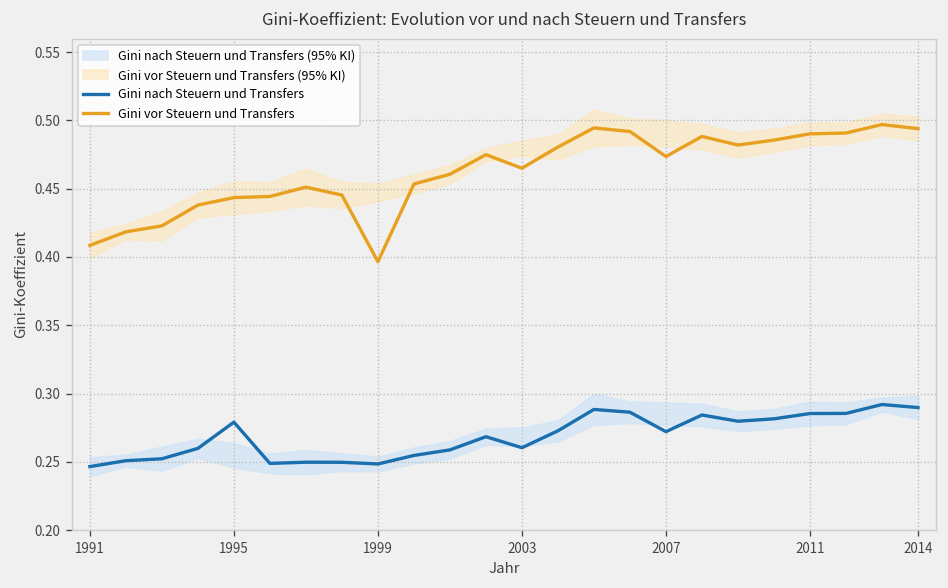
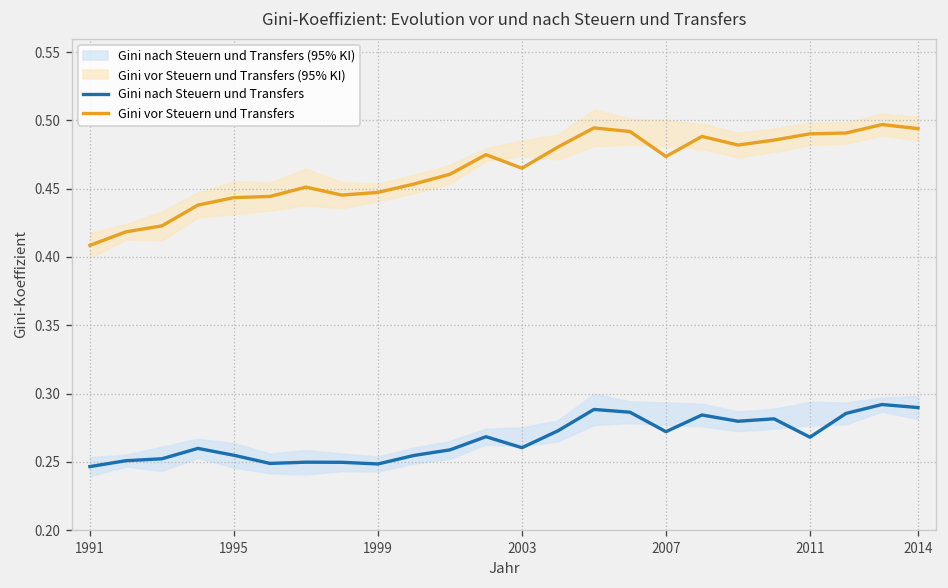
Gini nach Steuern und Transfers, 1995: 0.279 -> 0.255
Gini vor Steuern und Transfers, 1999: 0.397 -> 0.447
Gini nach Steuern und Transfers, 2011: 0.285 -> 0.268
